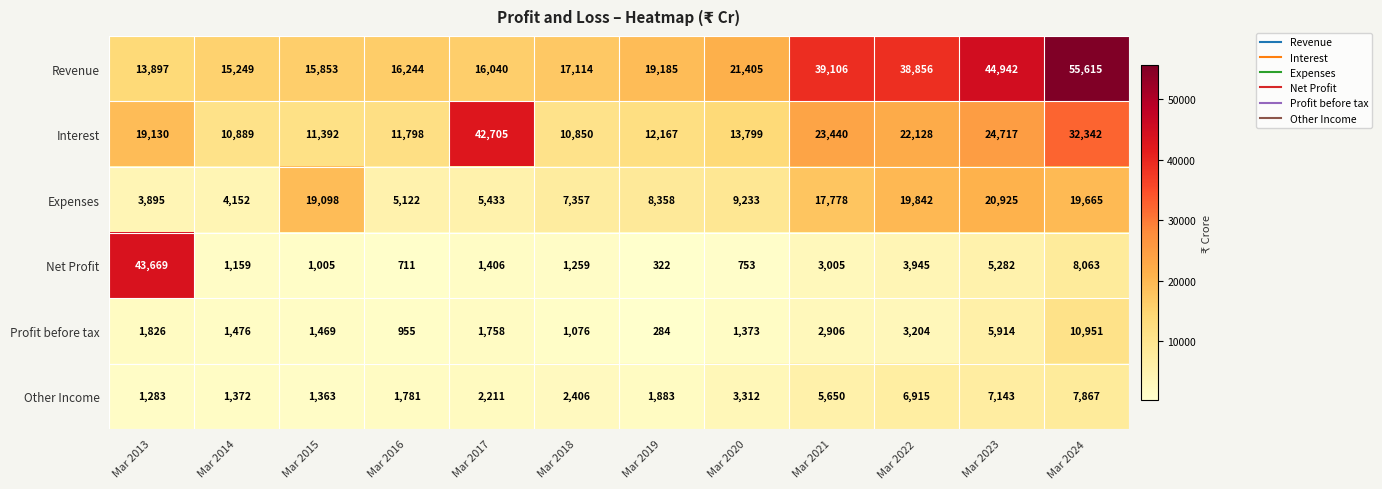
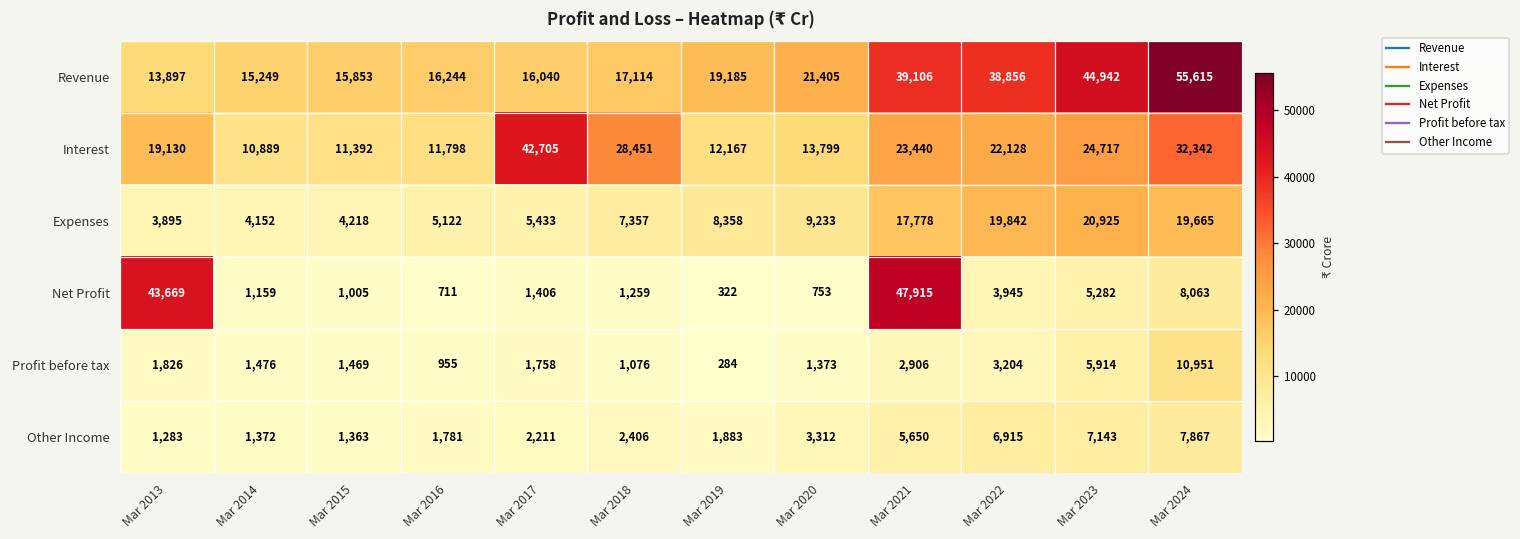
Interest, Mar 2018: 10,850 -> 28,451
Expenses, Mar 2015: 19,098 -> 4,218
Net Profit, Mar 2021: 3,005 -> 47,915
